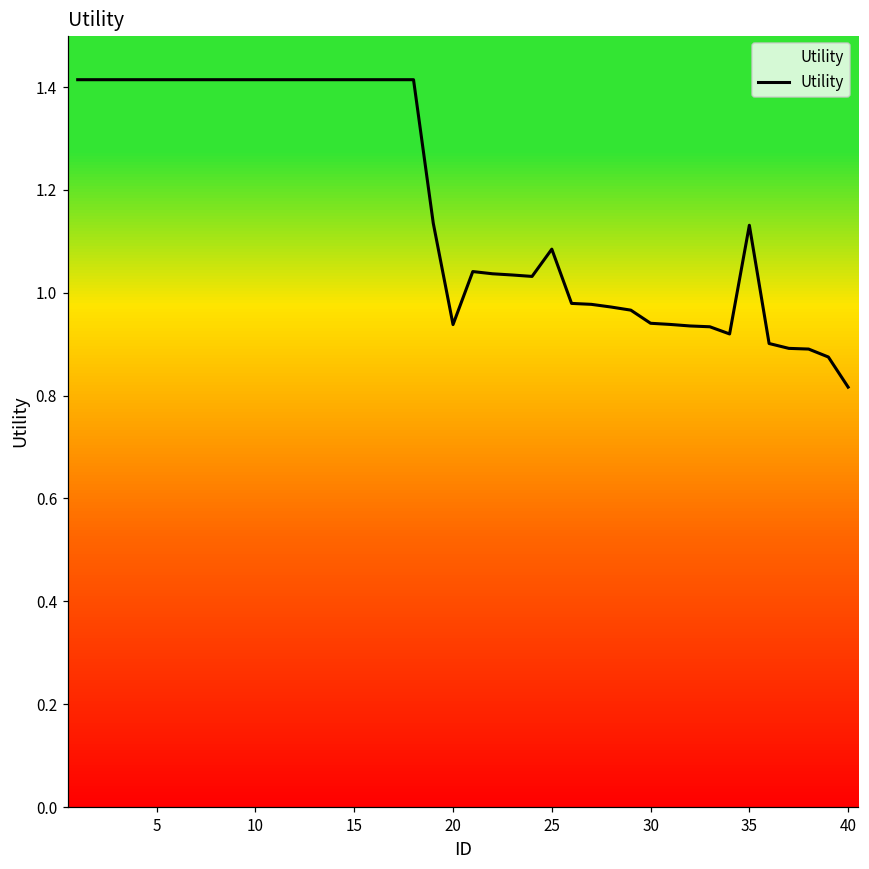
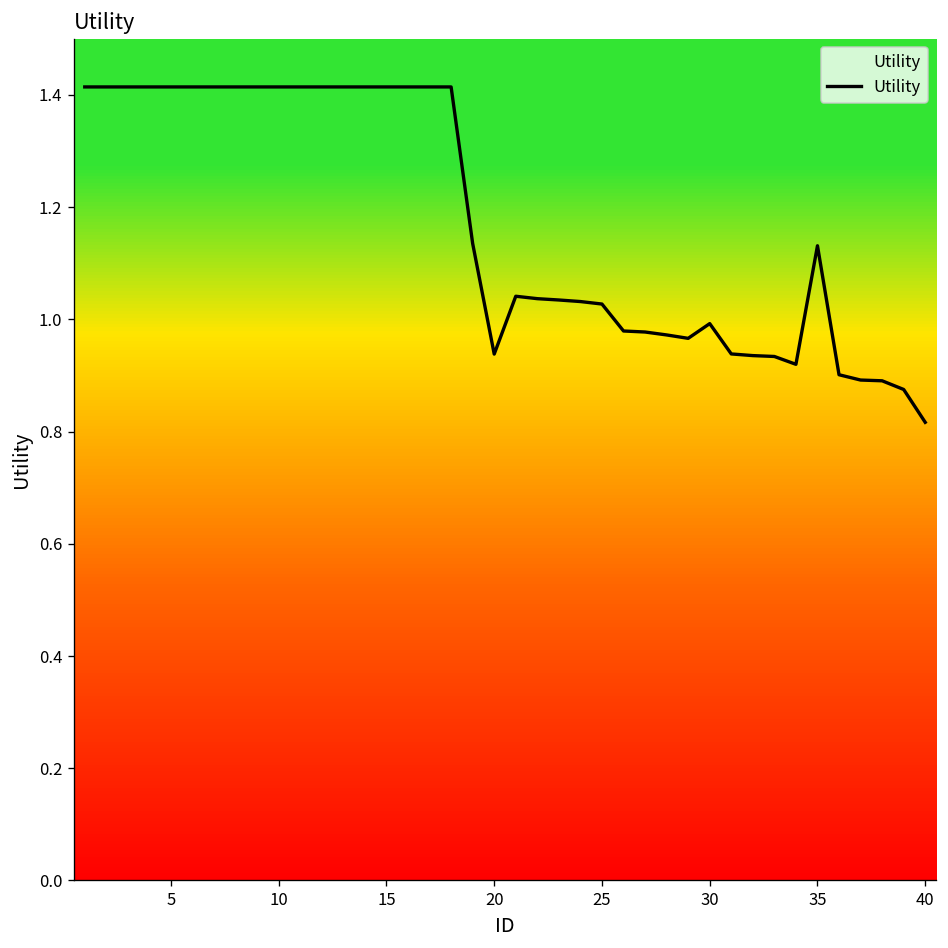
25: 1.08 -> 1.03
30: 0.94 -> 0.99
